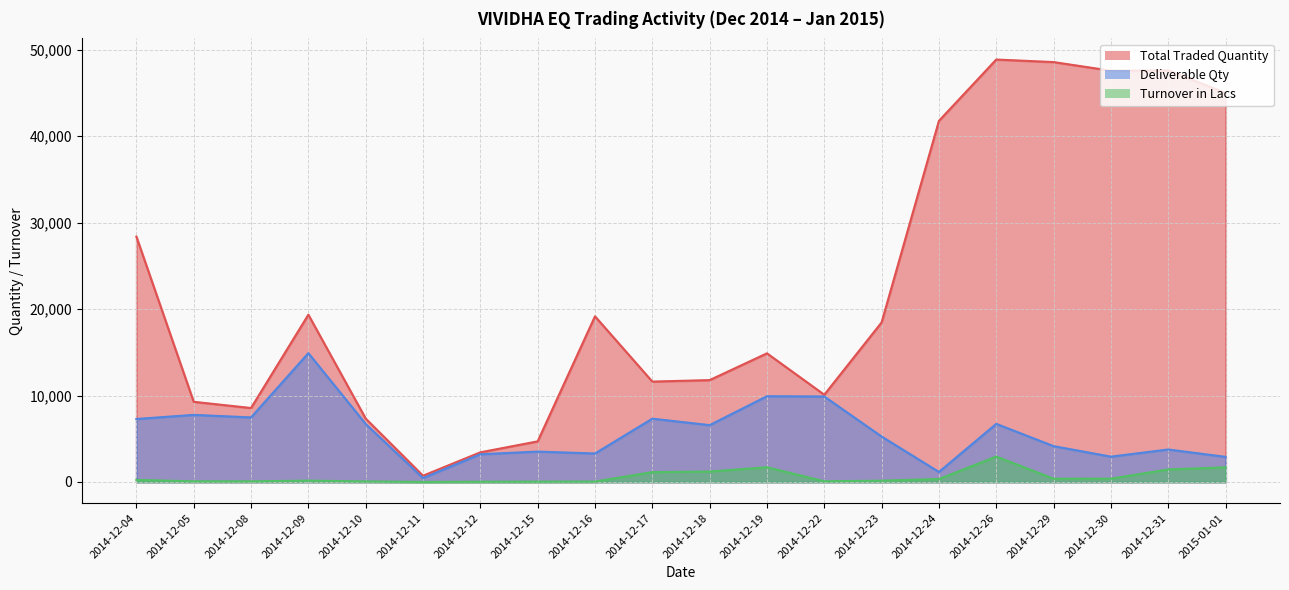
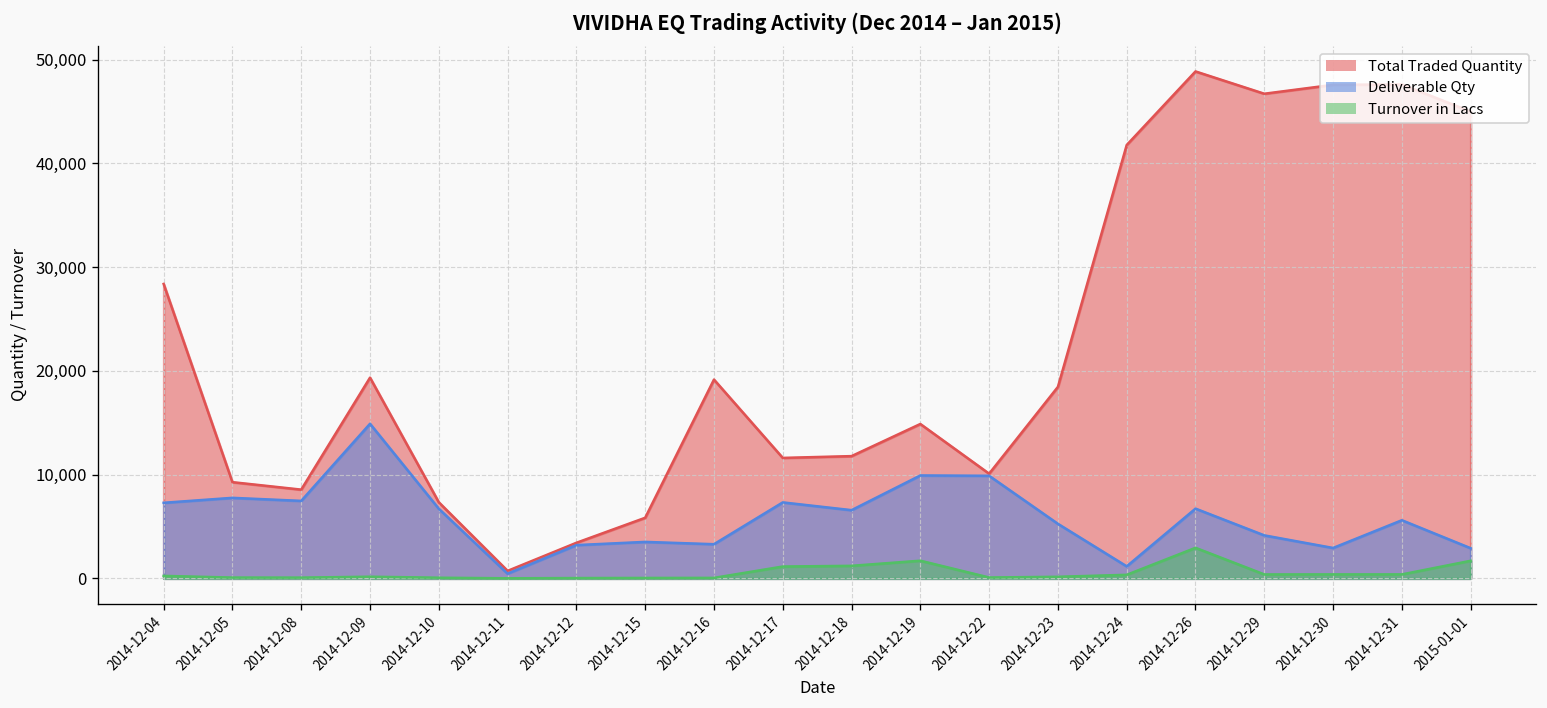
Total Traded Quantity, 2014-12-15: 5,000 -> 6,000
Total Traded Quantity, 2014-12-29: 49,000 -> 47,000
Deliverable Qty, 2014-12-31: 4,000 -> 6,000
Turnover in Lacs, 2014-12-31: 1,000 -> 0
